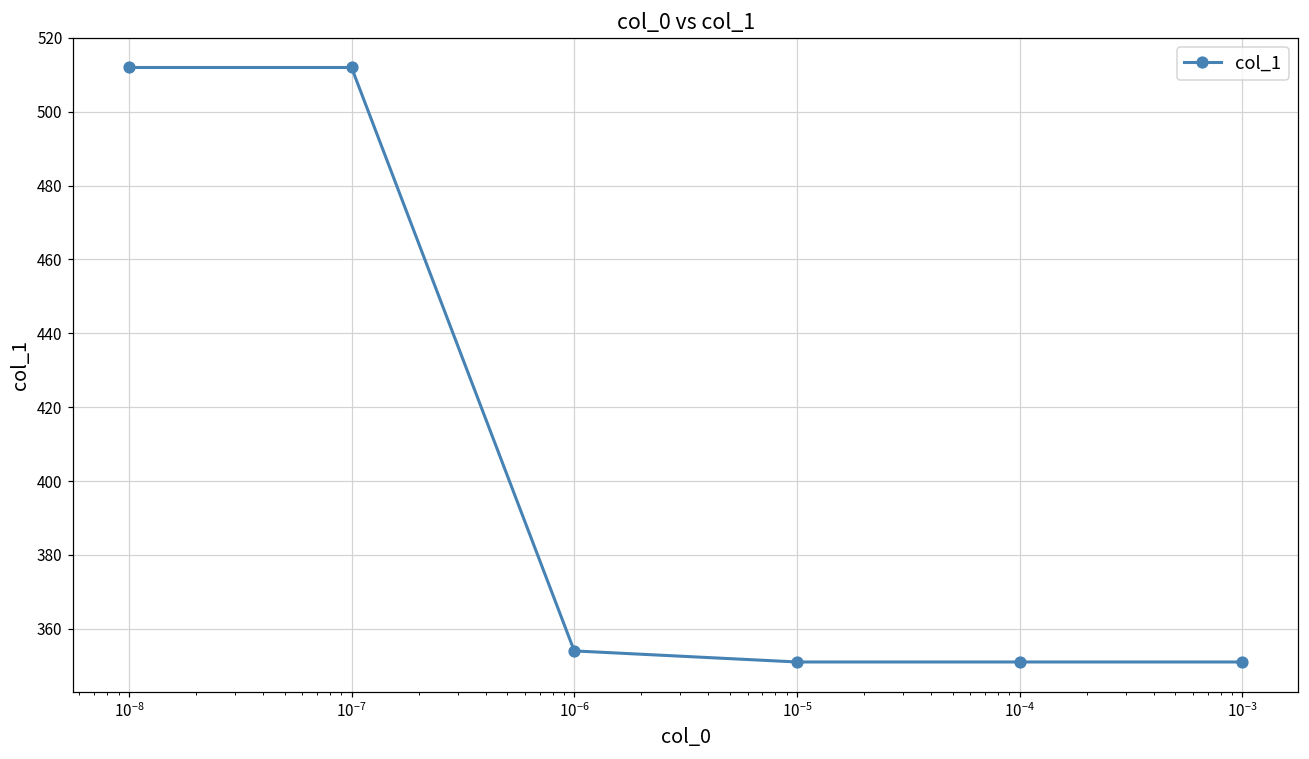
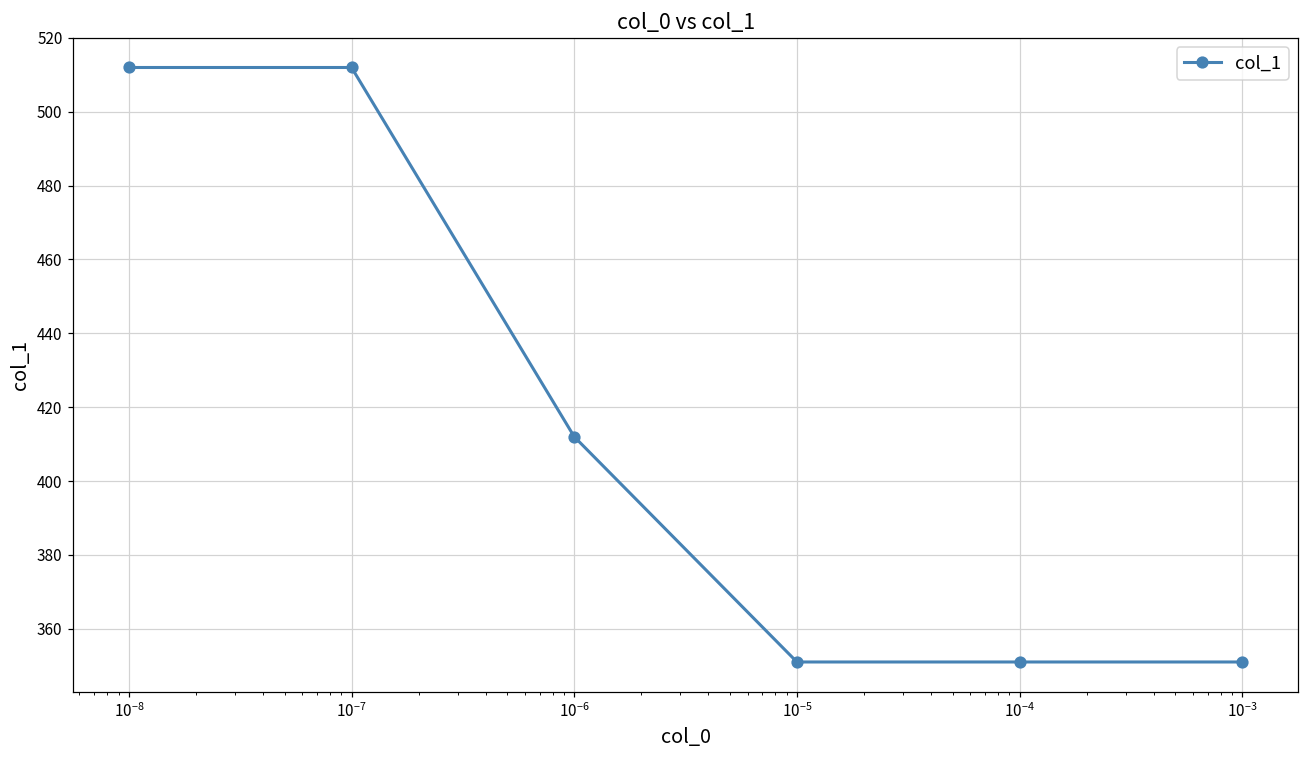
10^-6: 354 -> 412
